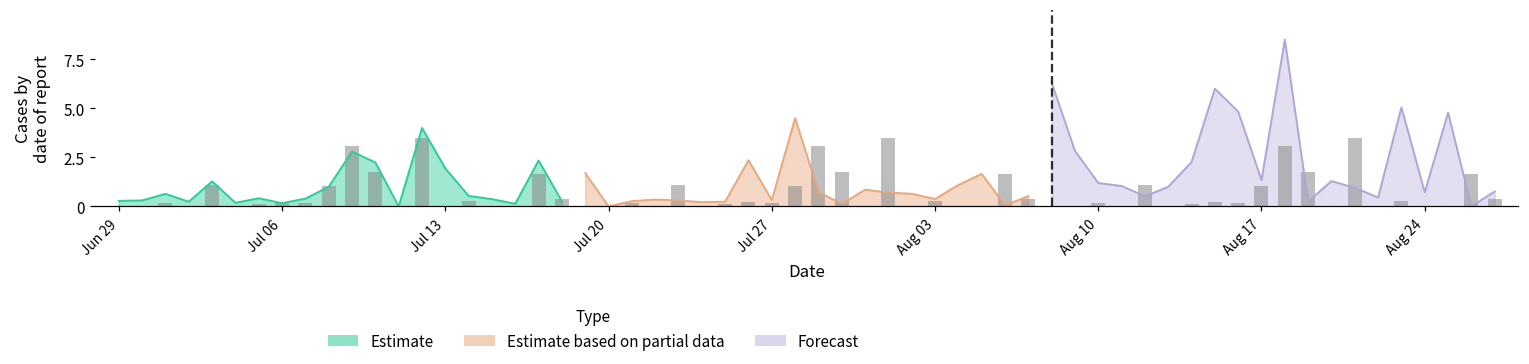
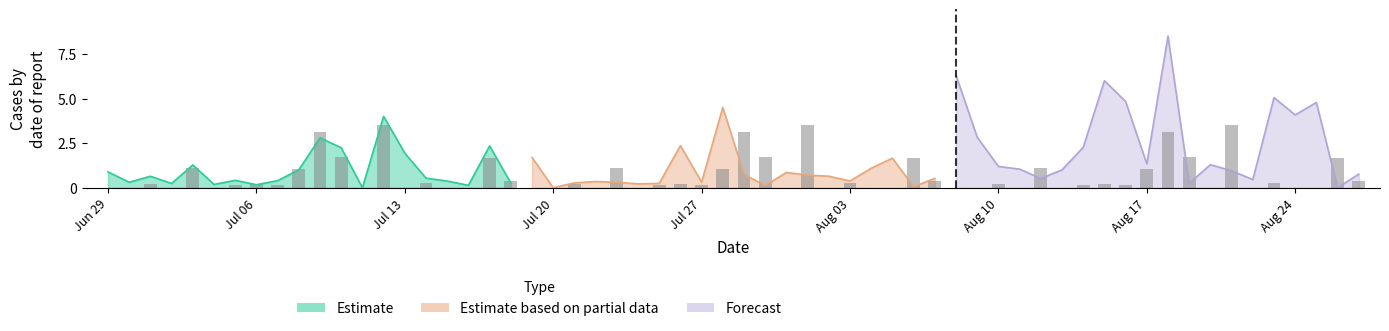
Estimate, Jun 29: 0.3 -> 0.9
Forecast, Aug 24: 0.7 -> 4.1
